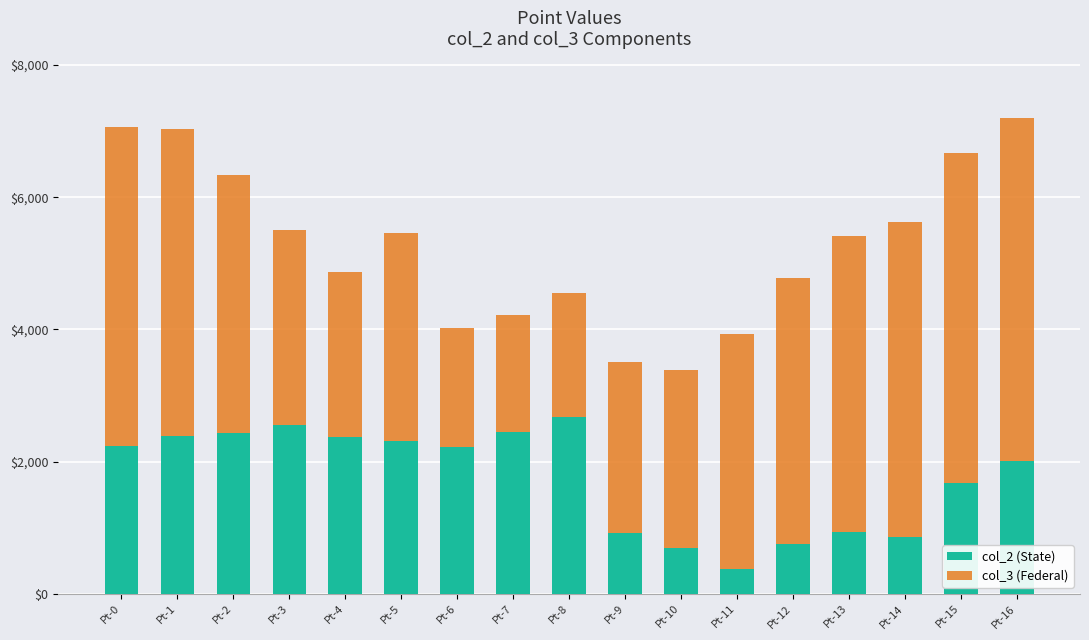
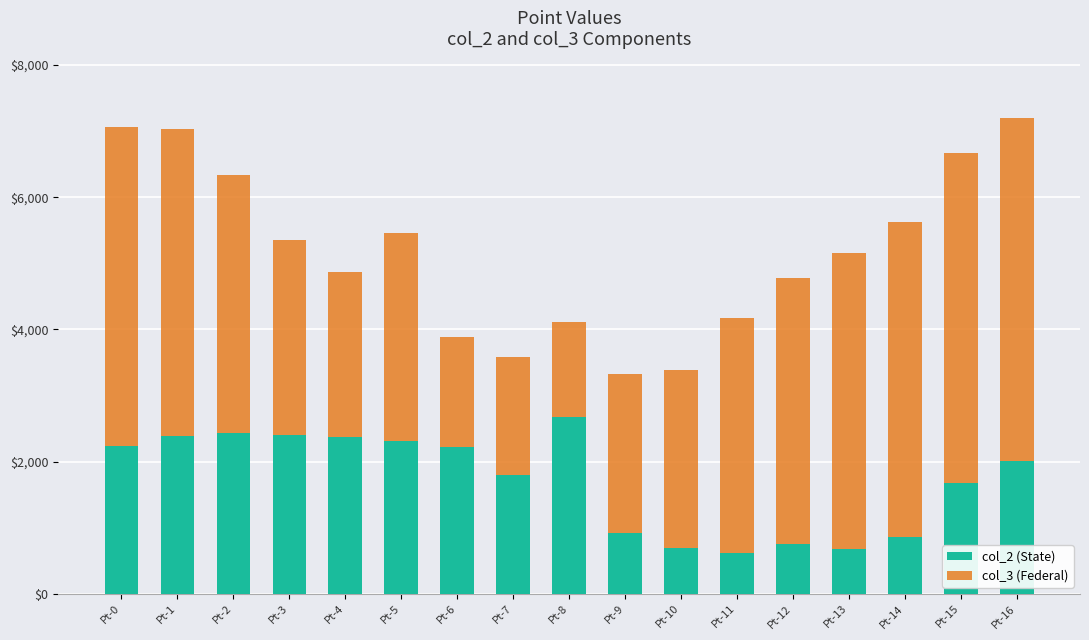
col_2 (State), Pt-3: $2,600 -> $2,400
col_3 (Federal), Pt-6: $1,800 -> $1,700
col_2 (State), Pt-7: $2,400 -> $1,800
col_3 (Federal), Pt-8: $1,900 -> $1,400
col_3 (Federal), Pt-9: $2,600 -> $2,400
col_2 (State), Pt-11: $400 -> $600
col_2 (State), Pt-13: $900 -> $700
